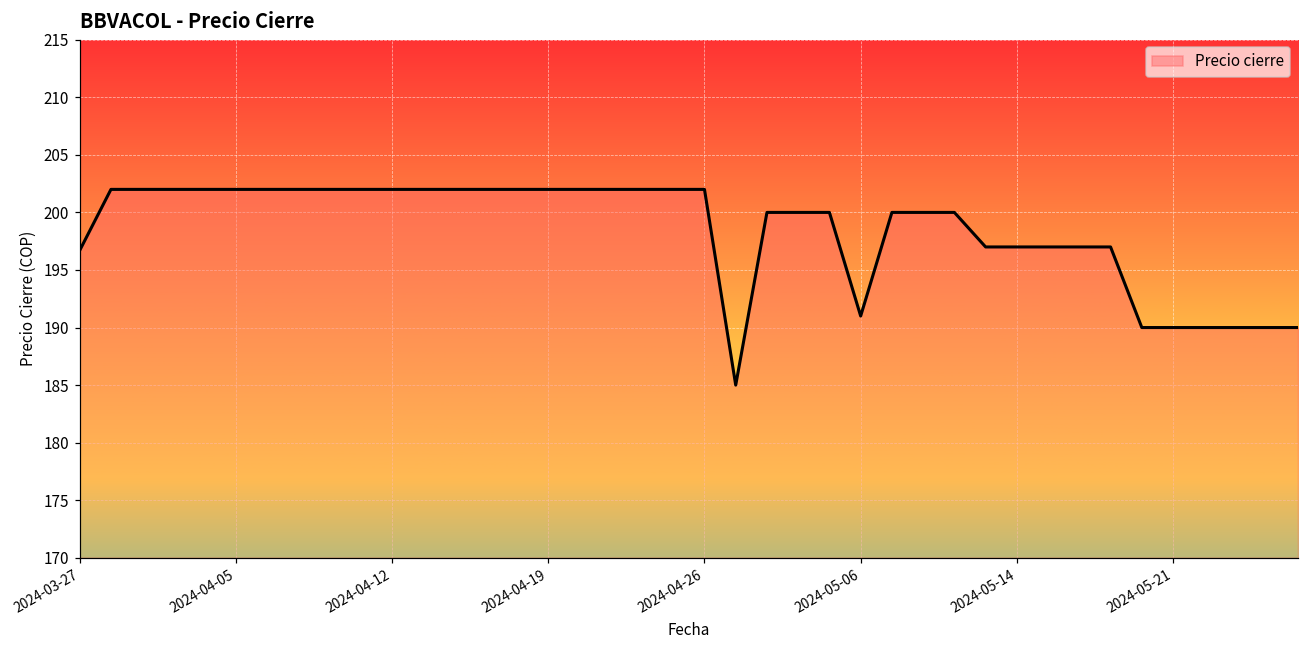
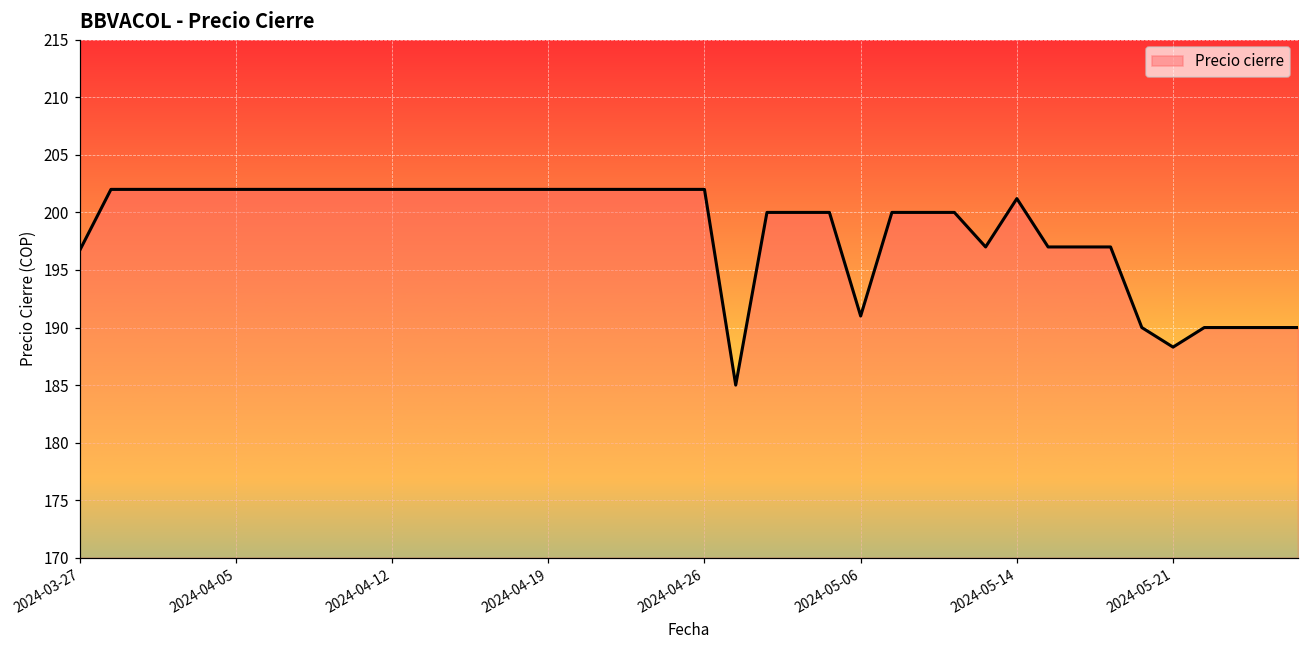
2024-05-14: 197.0 -> 201.2
2024-05-21: 190.0 -> 188.3
